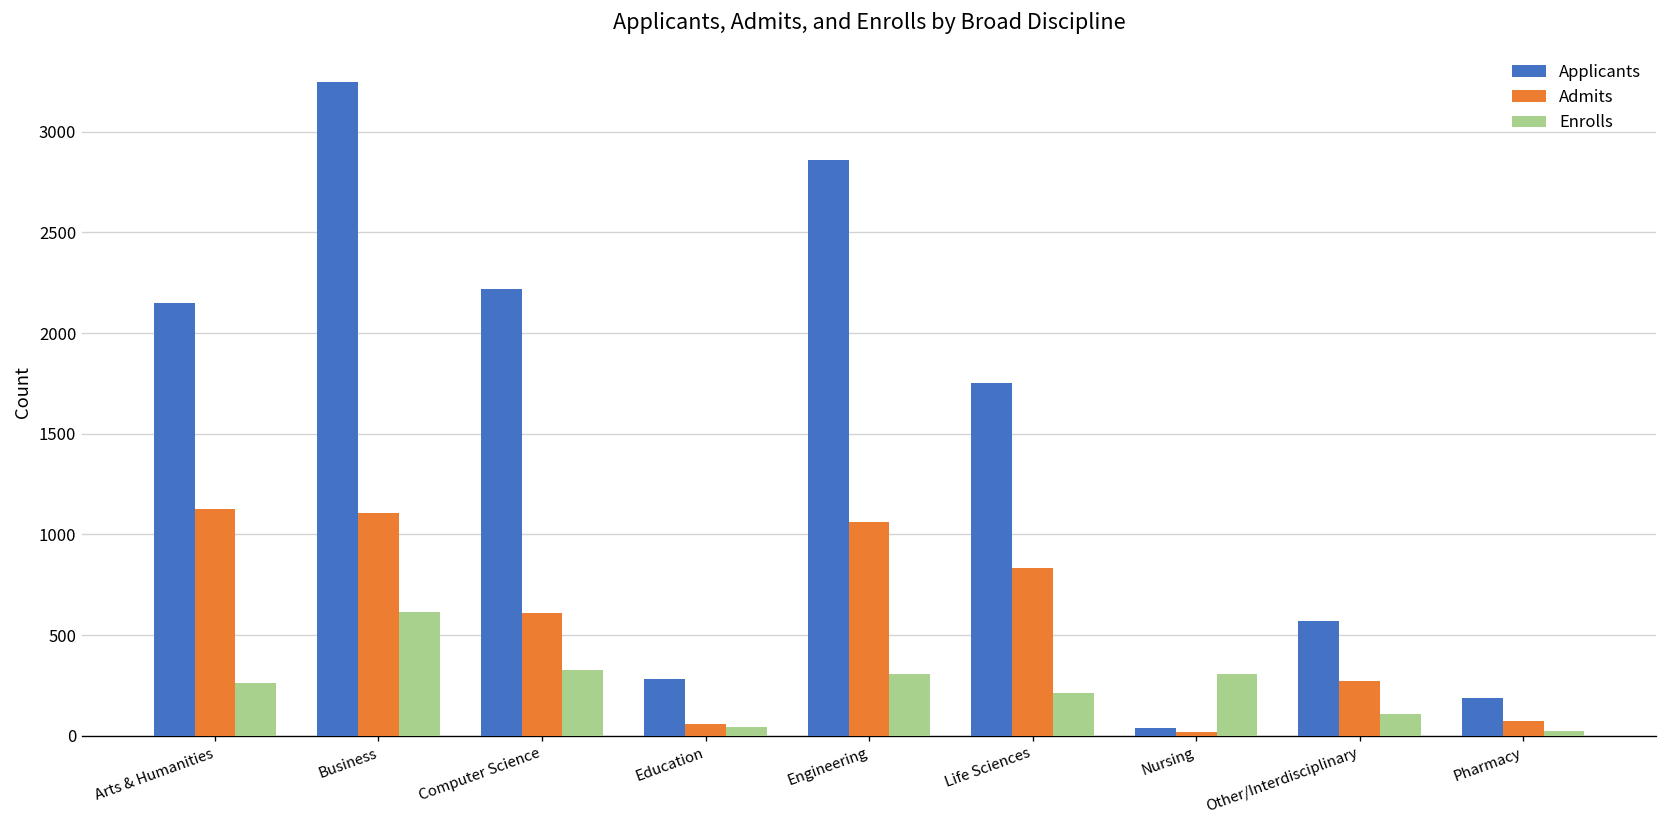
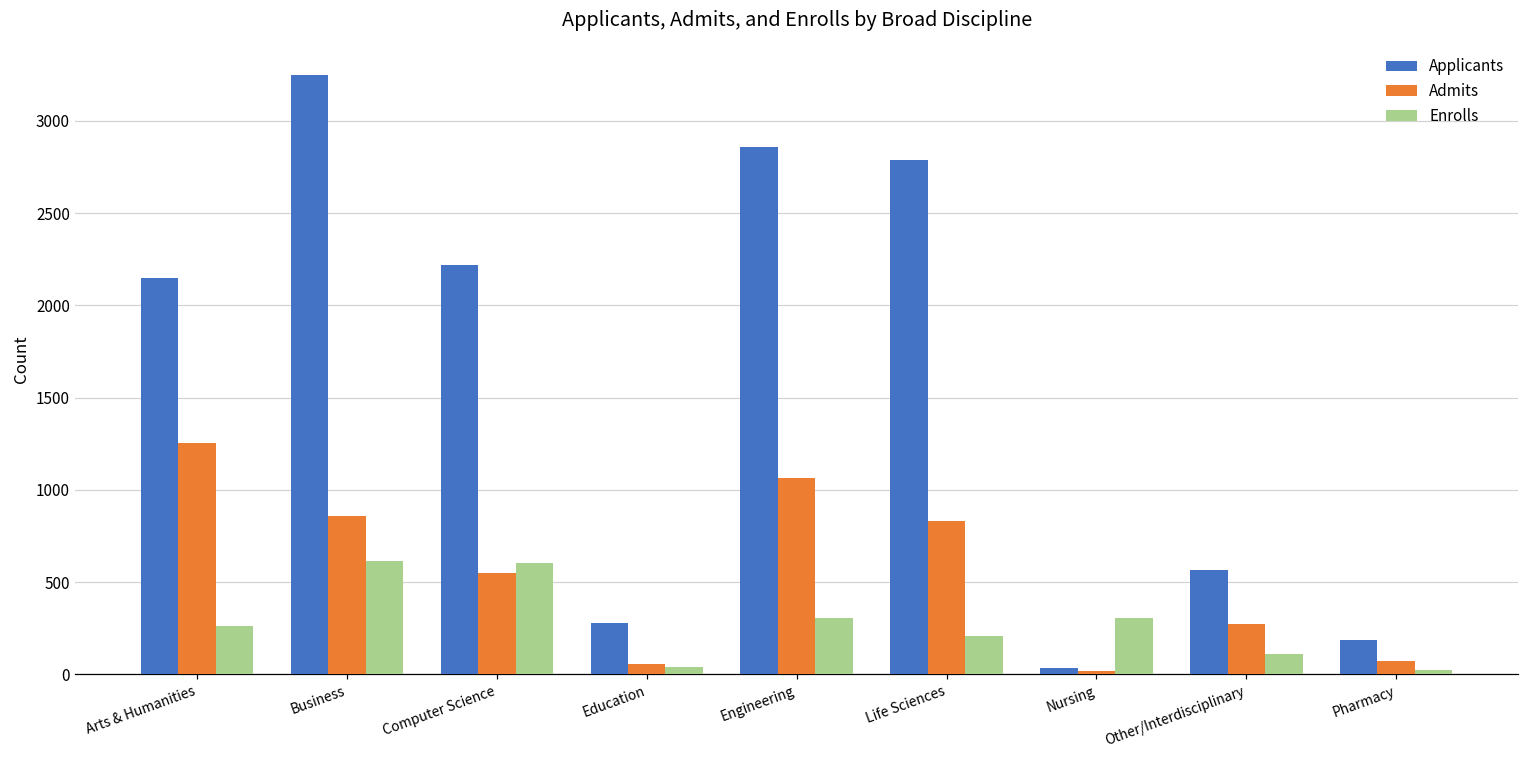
Admits, Arts & Humanities: 1120 -> 1250
Admits, Business: 1110 -> 860
Admits, Computer Science: 610 -> 550
Enrolls, Computer Science: 330 -> 600
Applicants, Life Sciences: 1750 -> 2790
